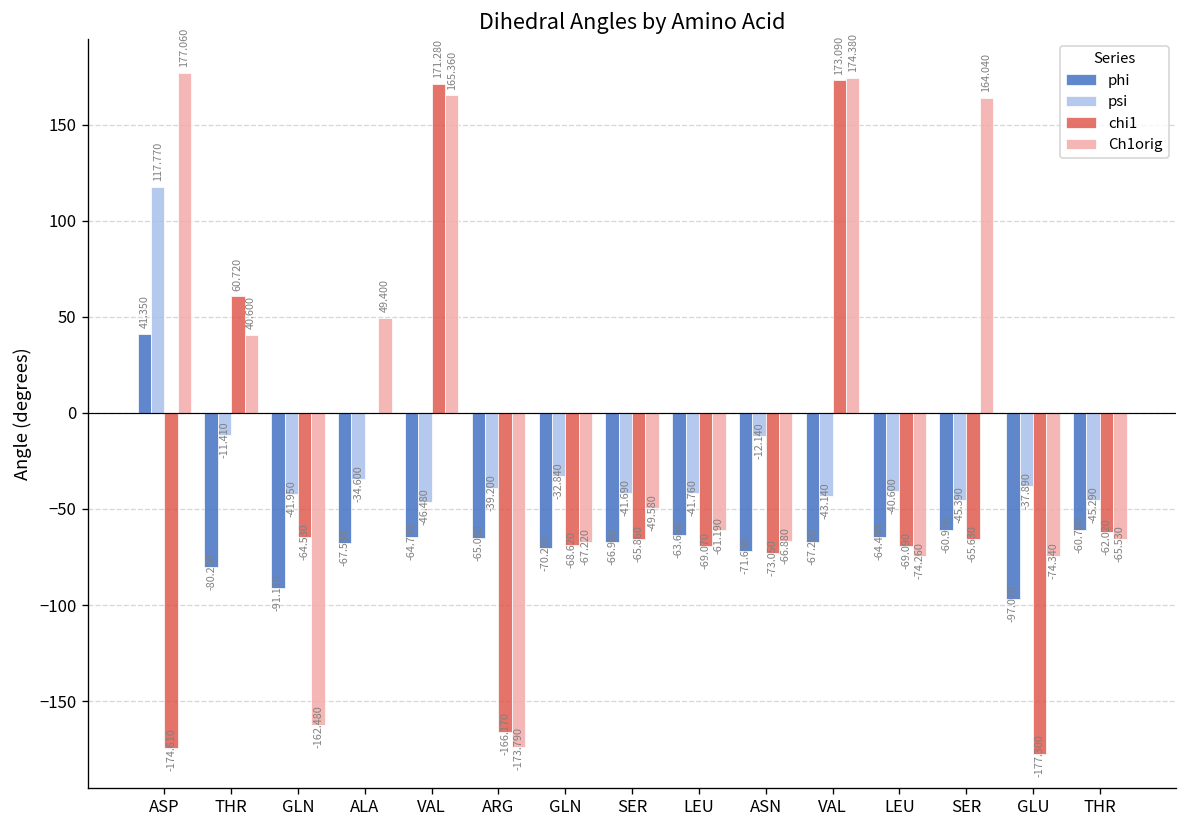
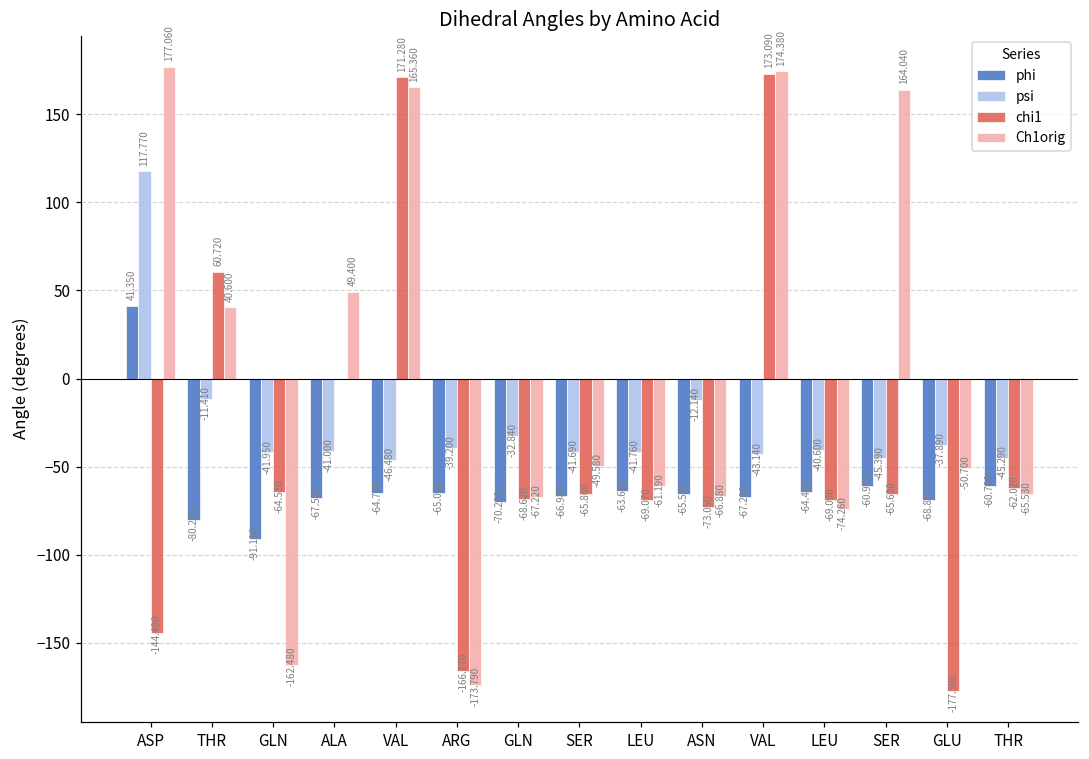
chi1, ASP: -174.610 -> -144.490
psi, ALA: -34.600 -> -41.000
phi, ASN: -71.650 -> -65.540
phi, GLU: -97.070 -> -68.850
Ch1orig, GLU: -74.340 -> -50.700
